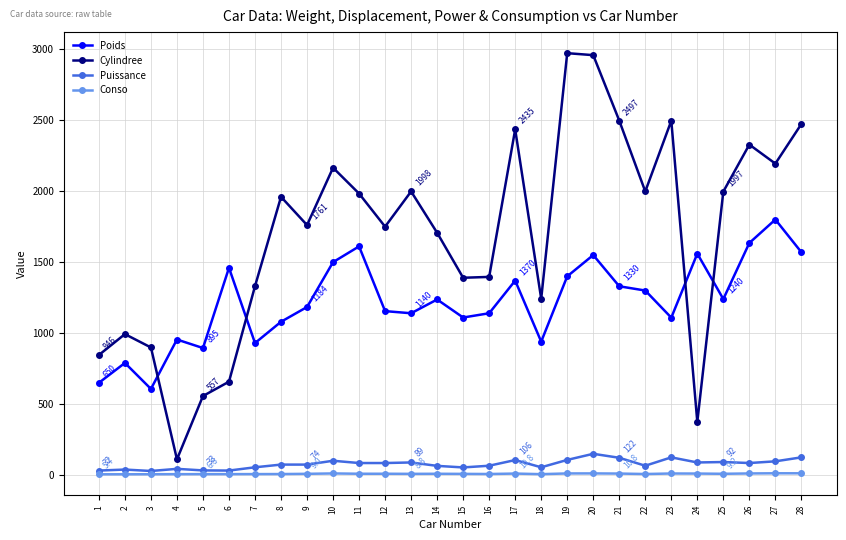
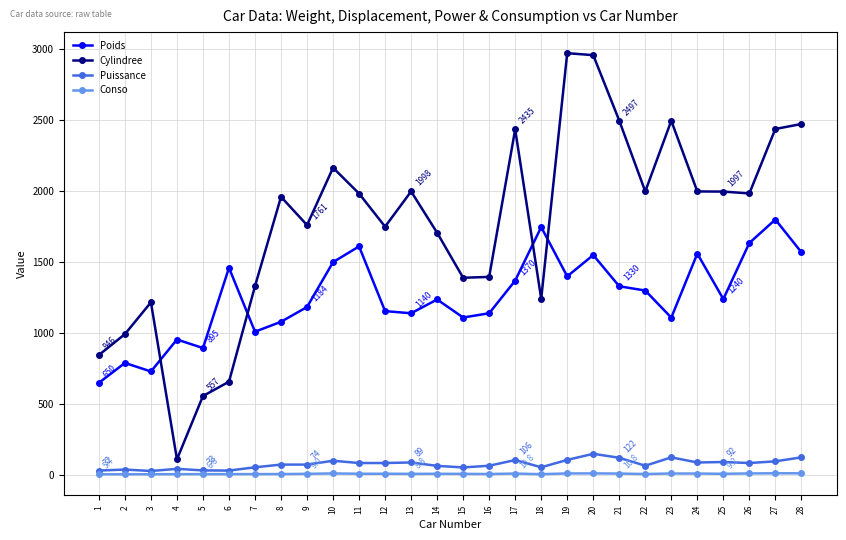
Poids, 3: 610 -> 730
Cylindree, 3: 900 -> 1220
Poids, 7: 930 -> 1010
Poids, 18: 940 -> 1750
Cylindree, 24: 380 -> 2000
Cylindree, 26: 2330 -> 1980
Cylindree, 27: 2190 -> 2440
